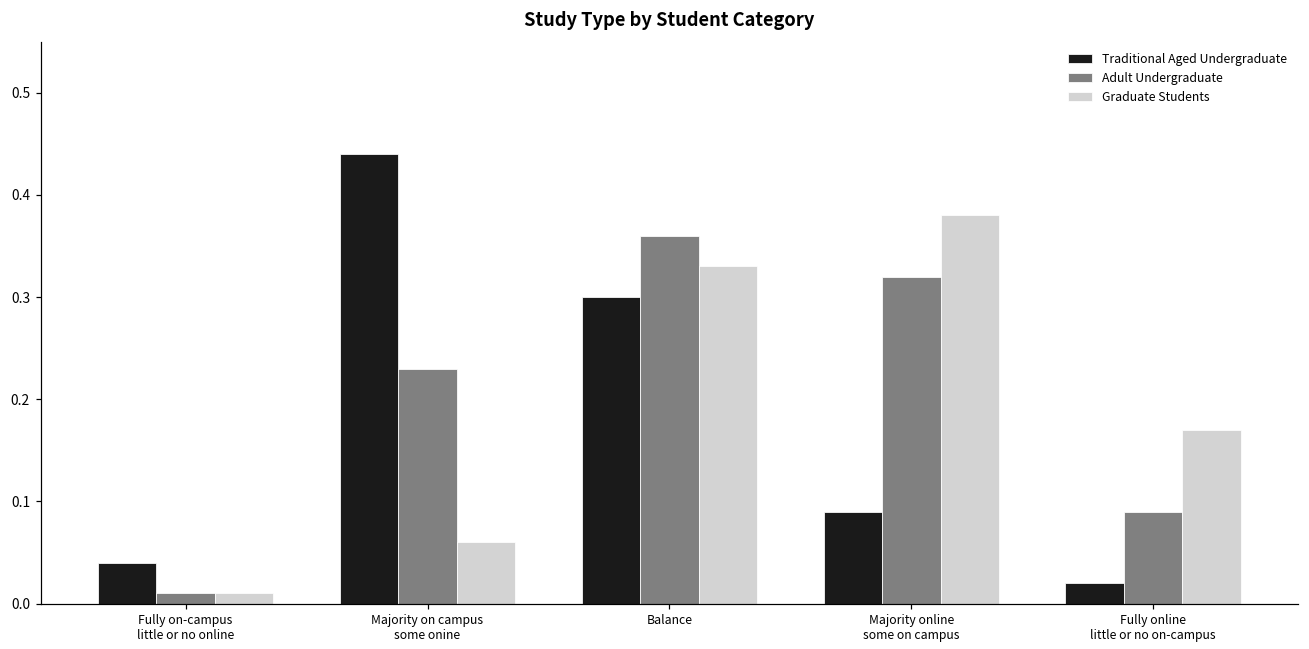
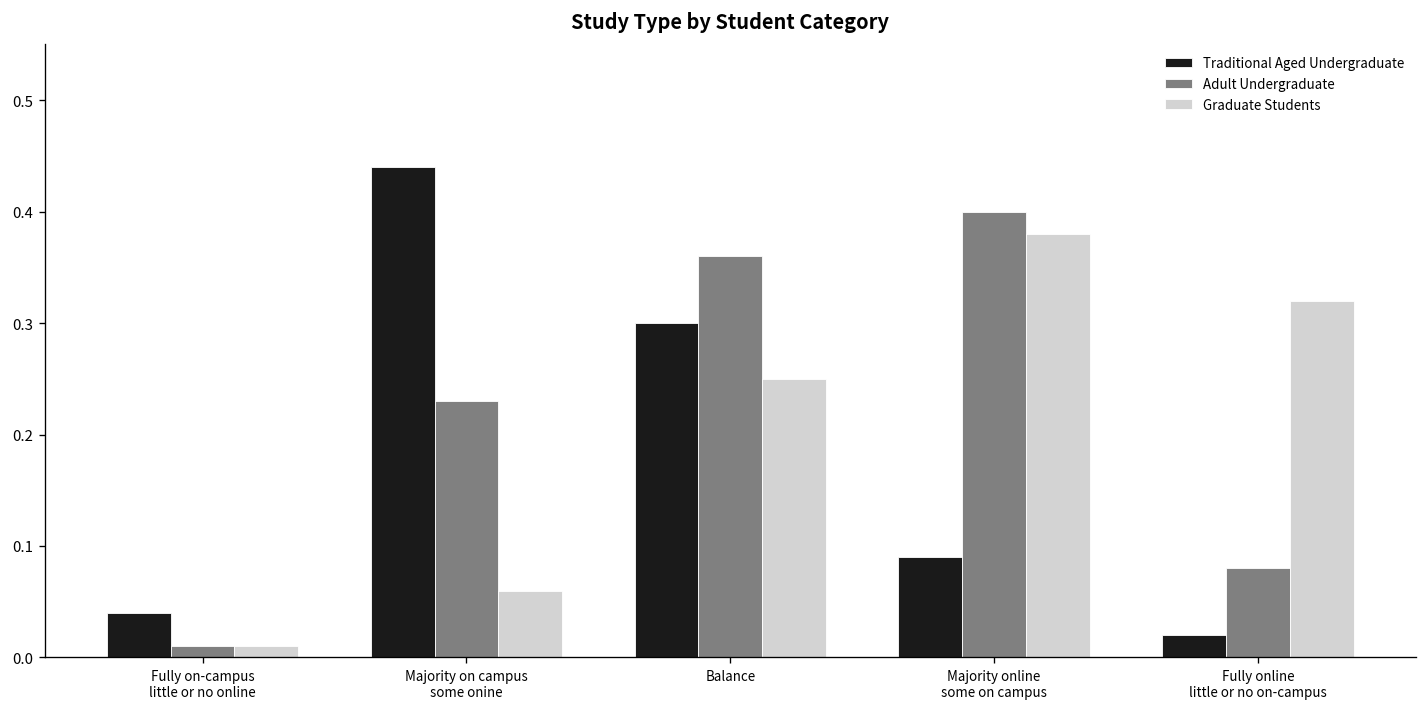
Graduate Students, Balance: 0.33 -> 0.25
Adult Undergraduate, Majority online some on campus: 0.32 -> 0.40
Adult Undergraduate, Fully online little or no on-campus: 0.09 -> 0.08
Graduate Students, Fully online little or no on-campus: 0.17 -> 0.32
